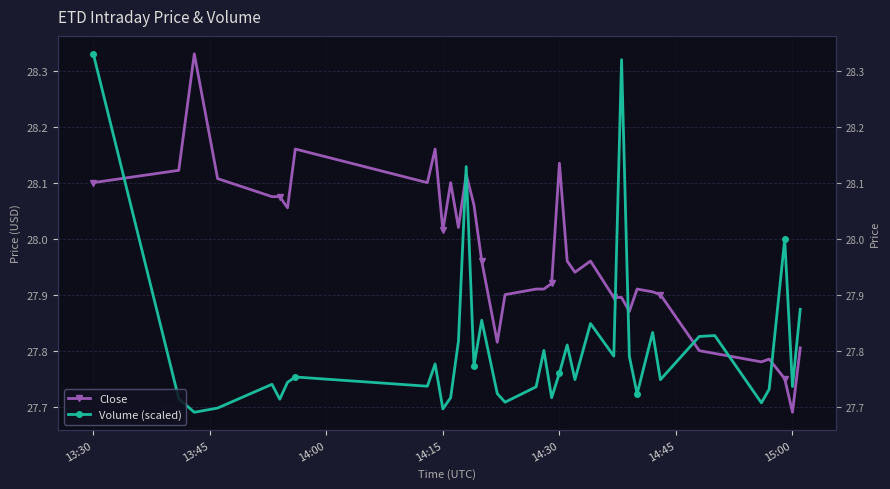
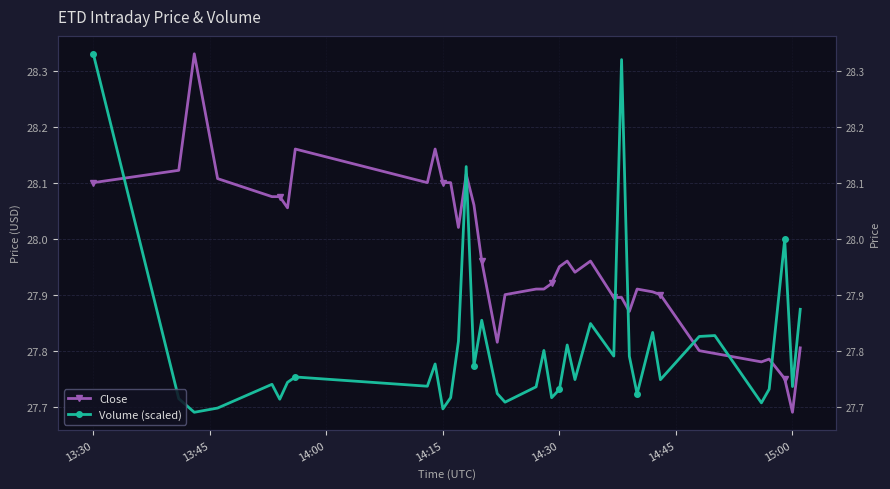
Close, 14:15: 28.01 -> 28.10
Close, 14:30: 28.13 -> 27.95
Volume (scaled), 14:30: 27.76 -> 27.73
